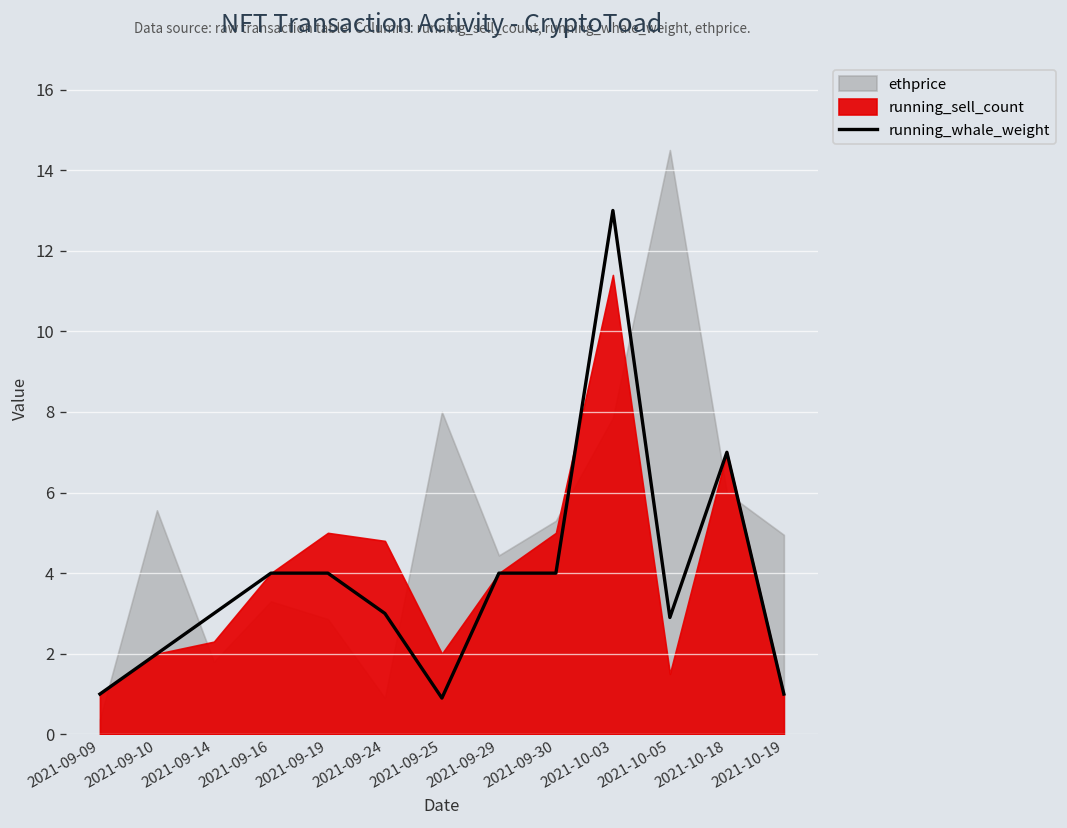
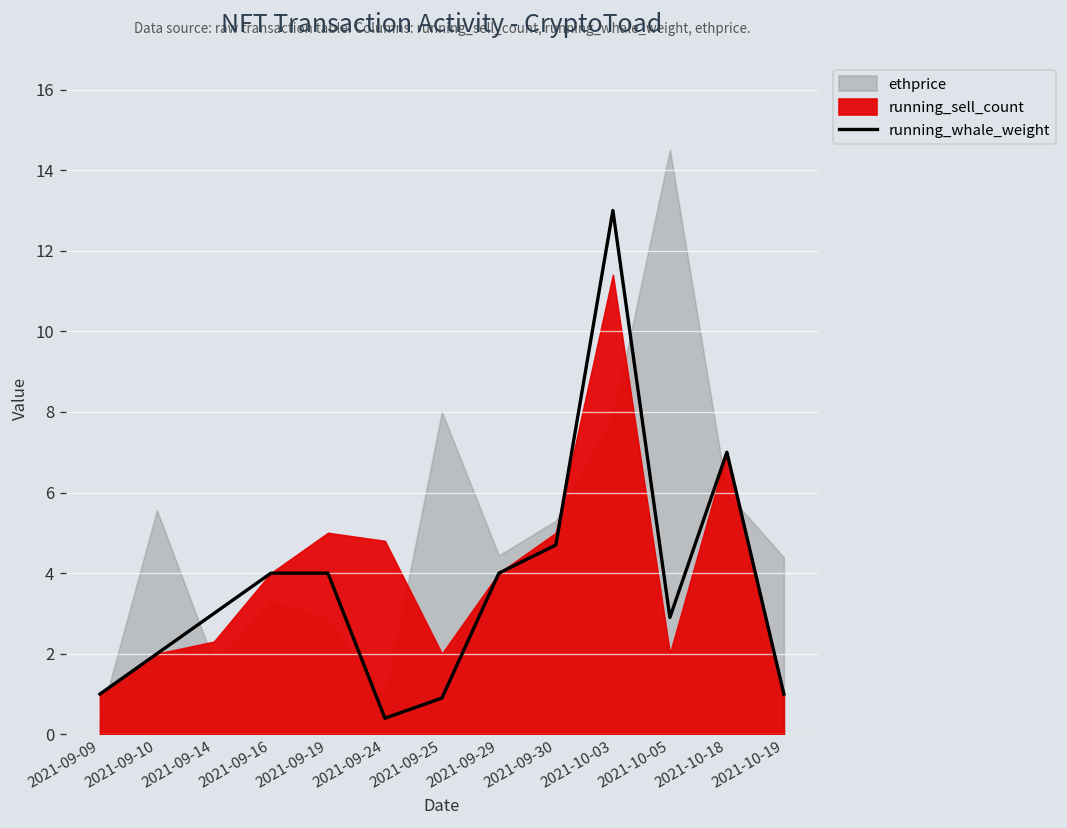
running_whale_weight, 2021-09-24: 3.0 -> 0.4
running_whale_weight, 2021-09-30: 4.0 -> 4.7
running_sell_count, 2021-10-05: 1.5 -> 2.0
ethprice, 2021-10-19: 5.0 -> 4.4
